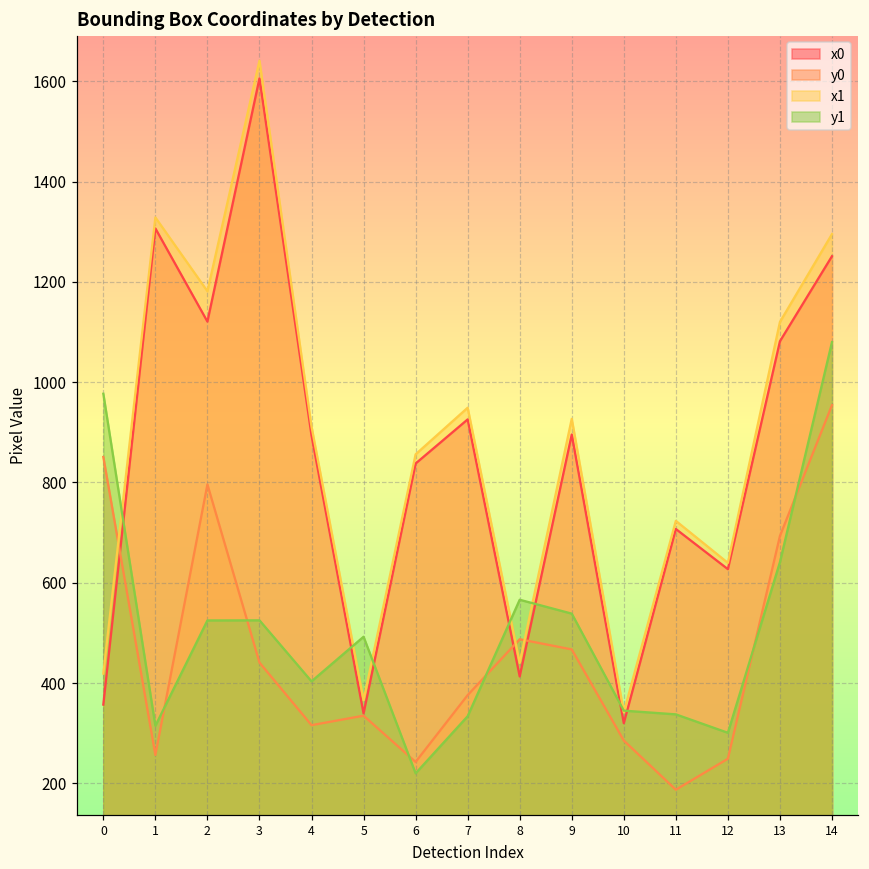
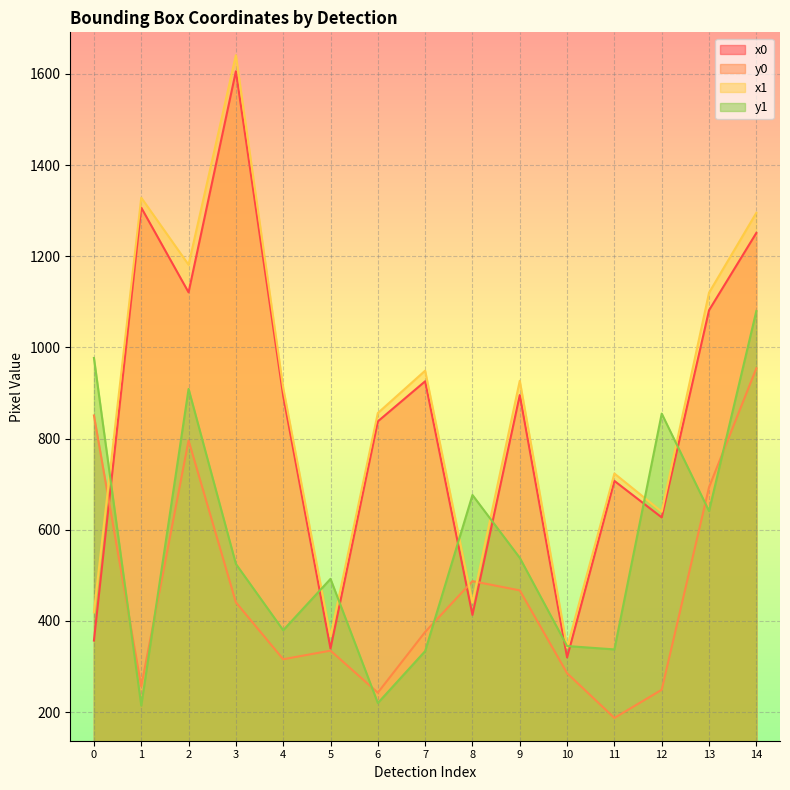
y1, 1: 310 -> 210
y1, 2: 520 -> 910
y1, 4: 400 -> 380
y1, 8: 570 -> 680
y1, 12: 300 -> 850
